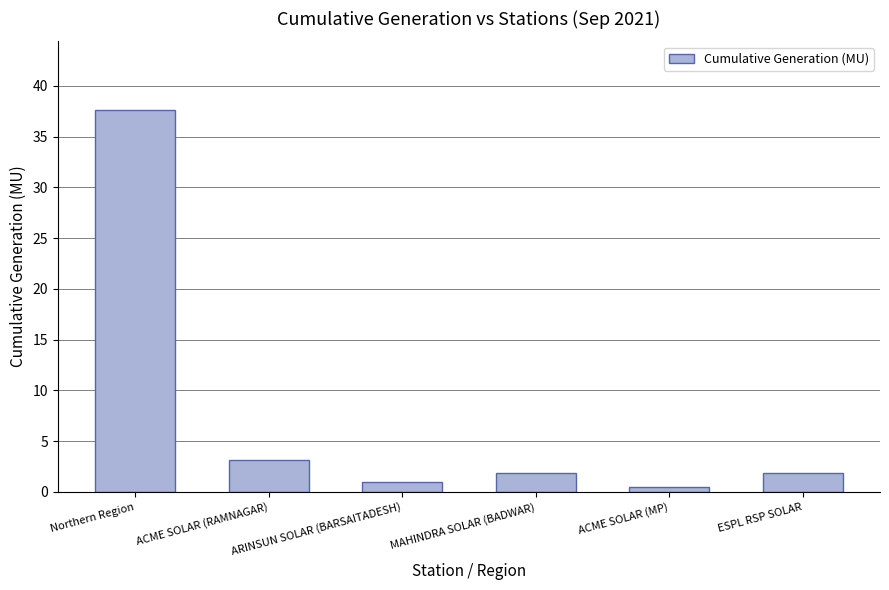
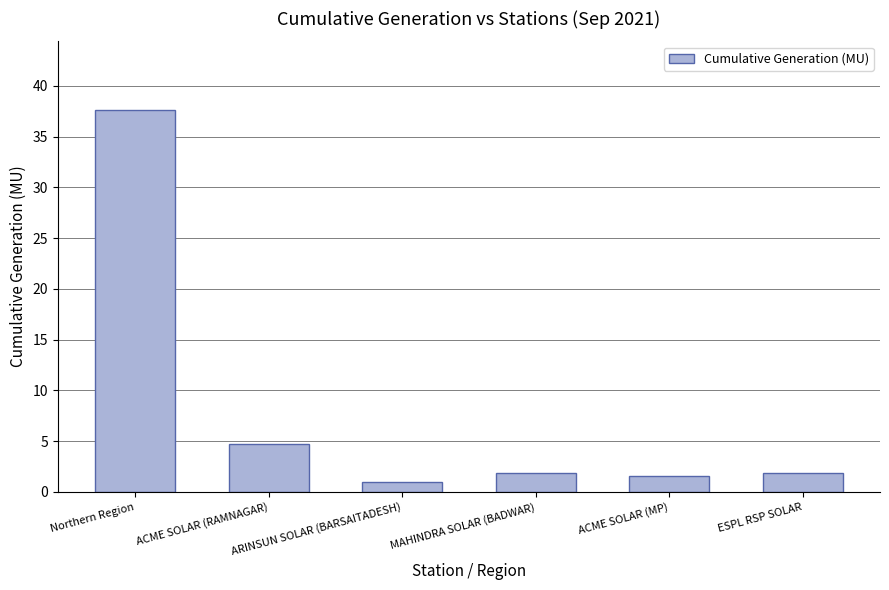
ACME SOLAR (RAMNAGAR): 3.2 -> 4.7
ACME SOLAR (MP): 0.5 -> 1.5
